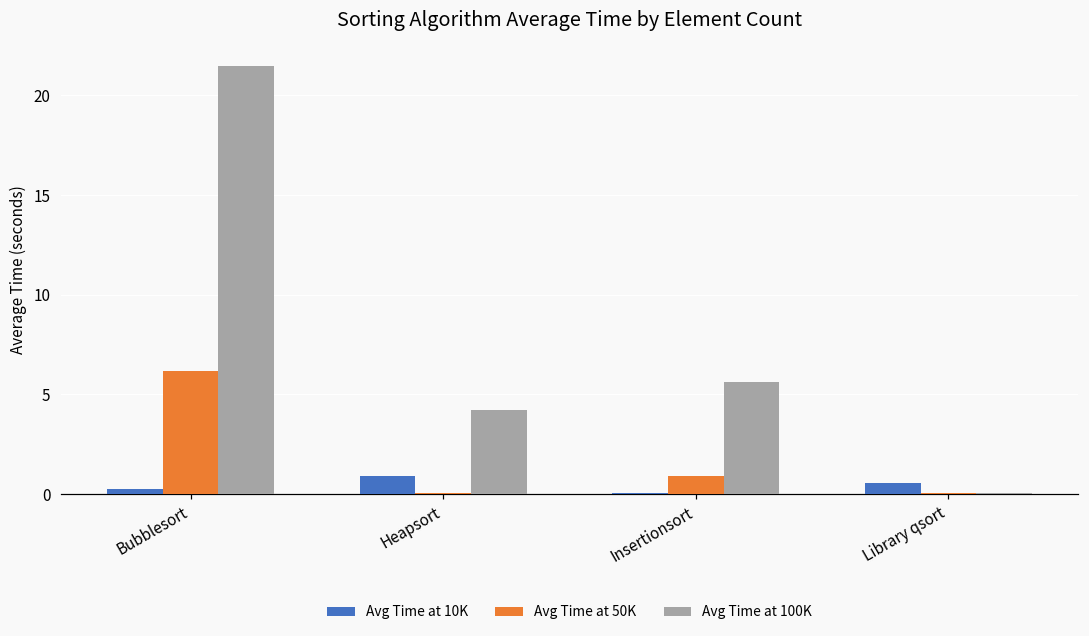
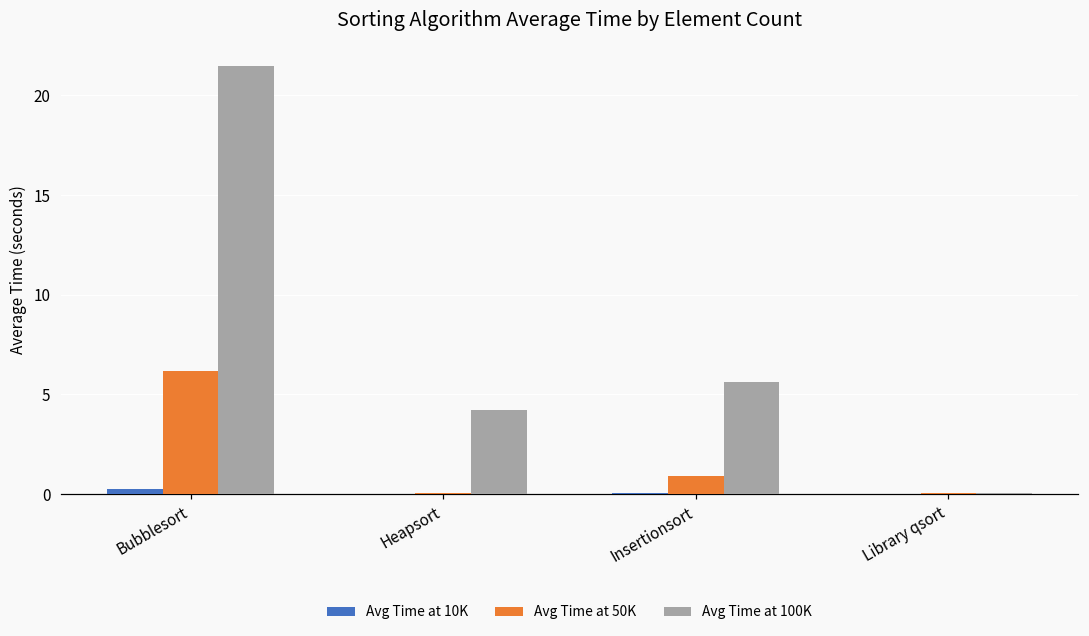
Avg Time at 10K, Heapsort: 0.9 -> 0.0
Avg Time at 10K, Library qsort: 0.5 -> 0.0
